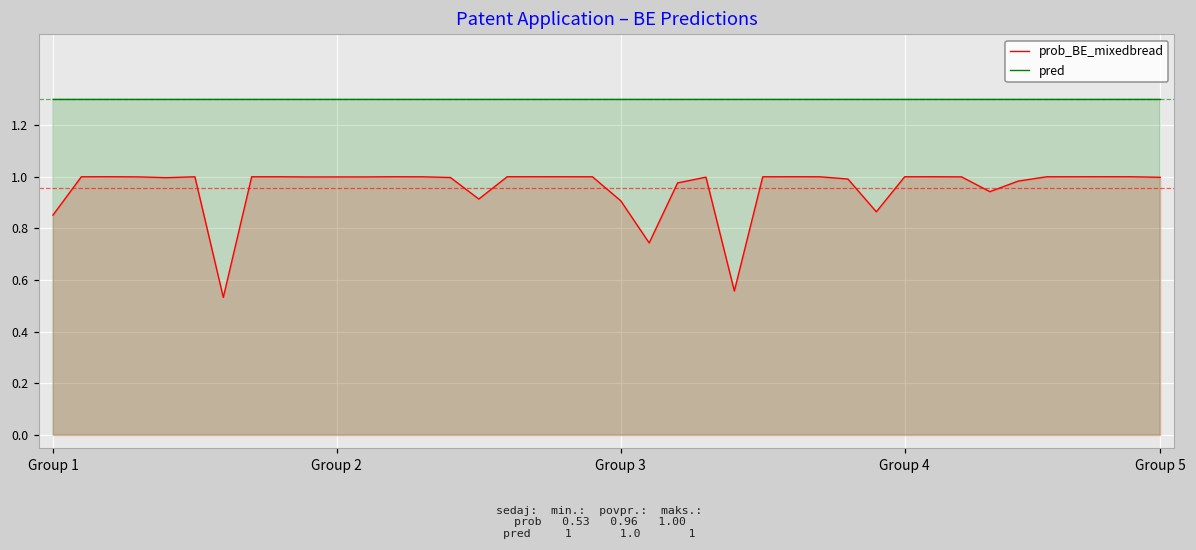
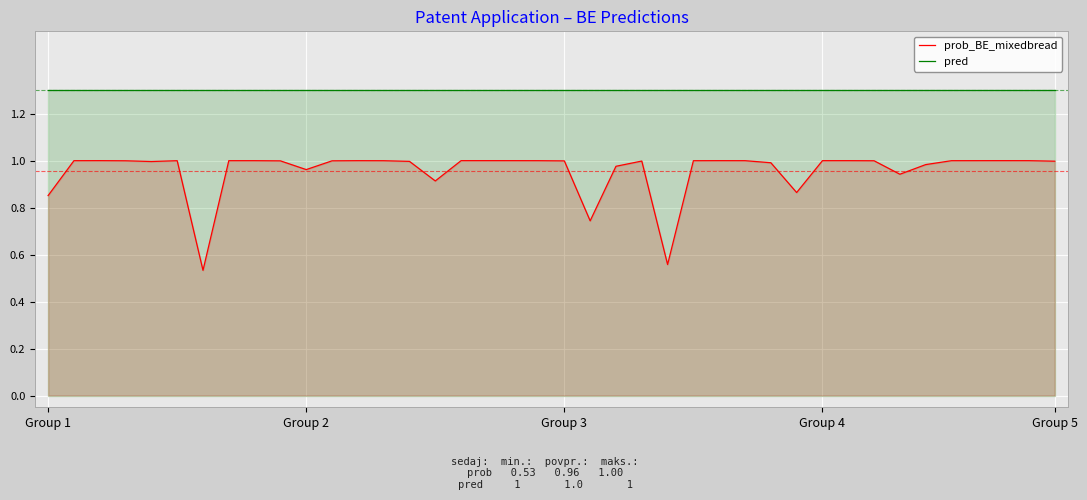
prob_BE_mixedbread, Group 2: 1.00 -> 0.96
prob_BE_mixedbread, Group 3: 0.91 -> 1.00
